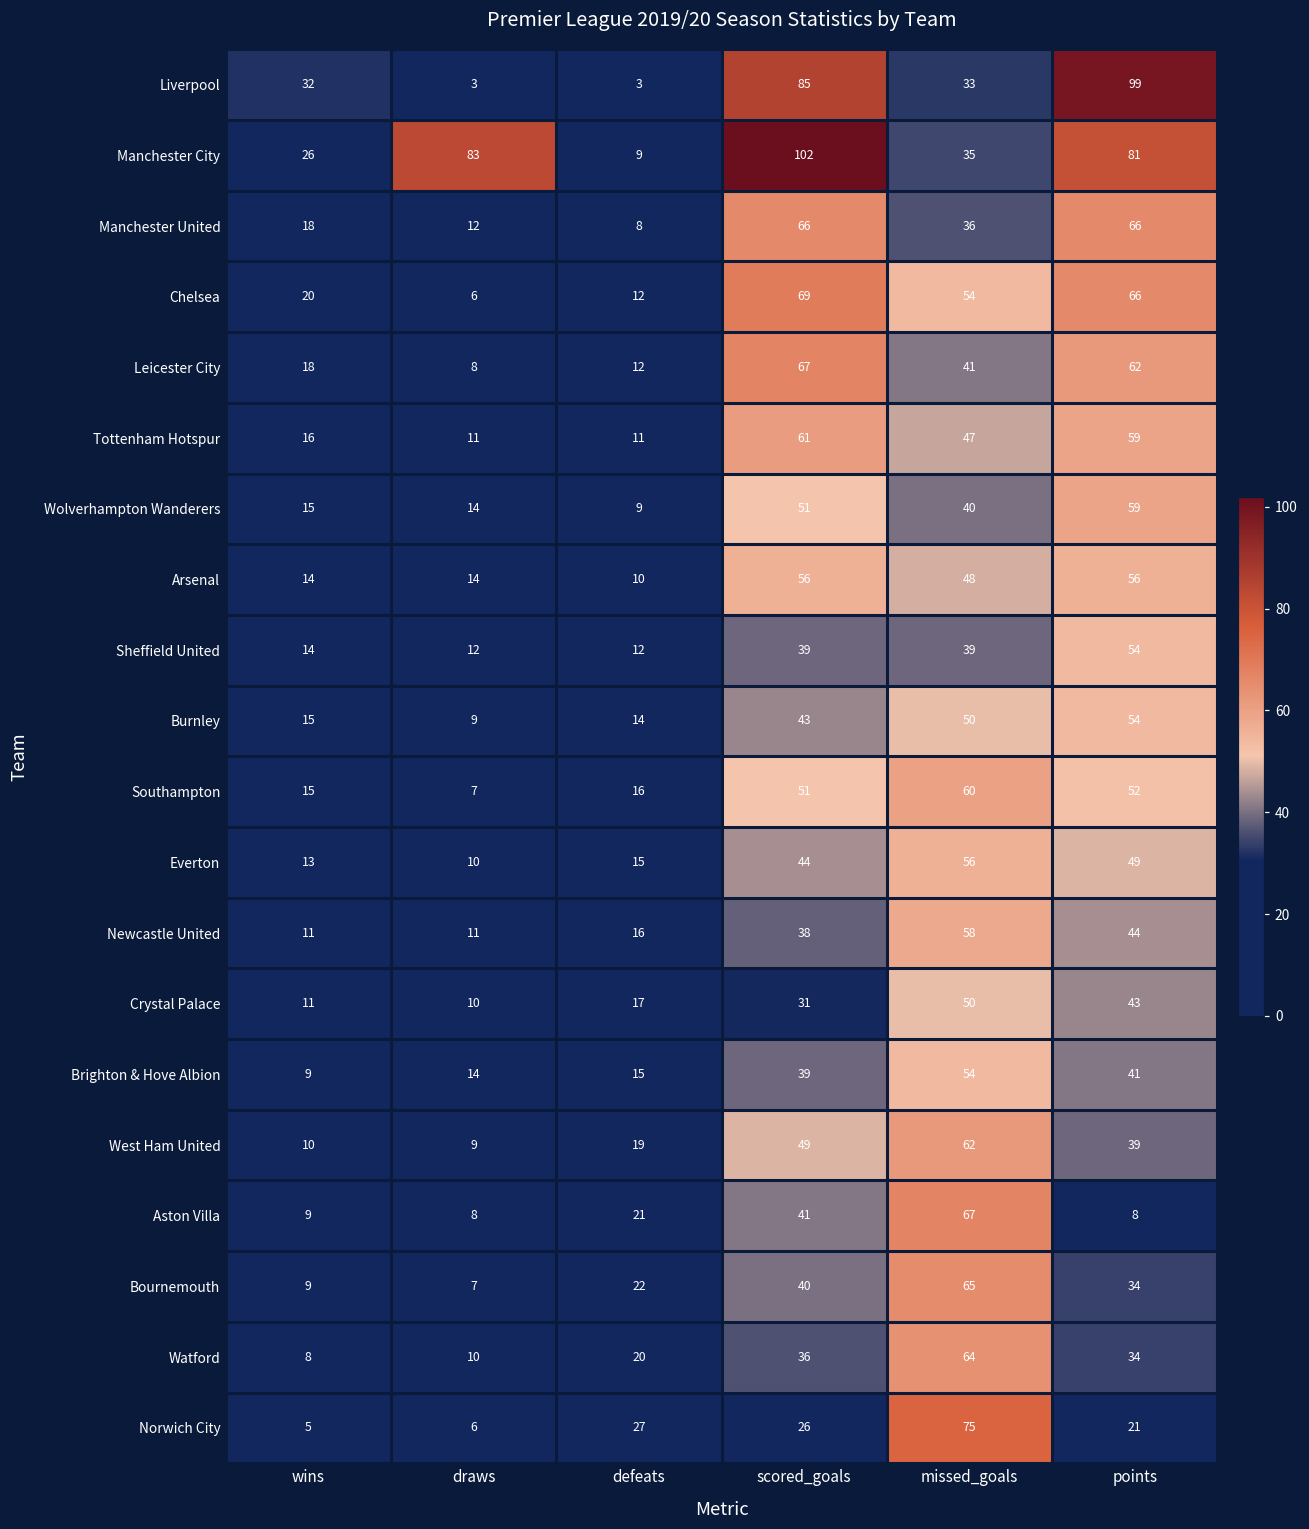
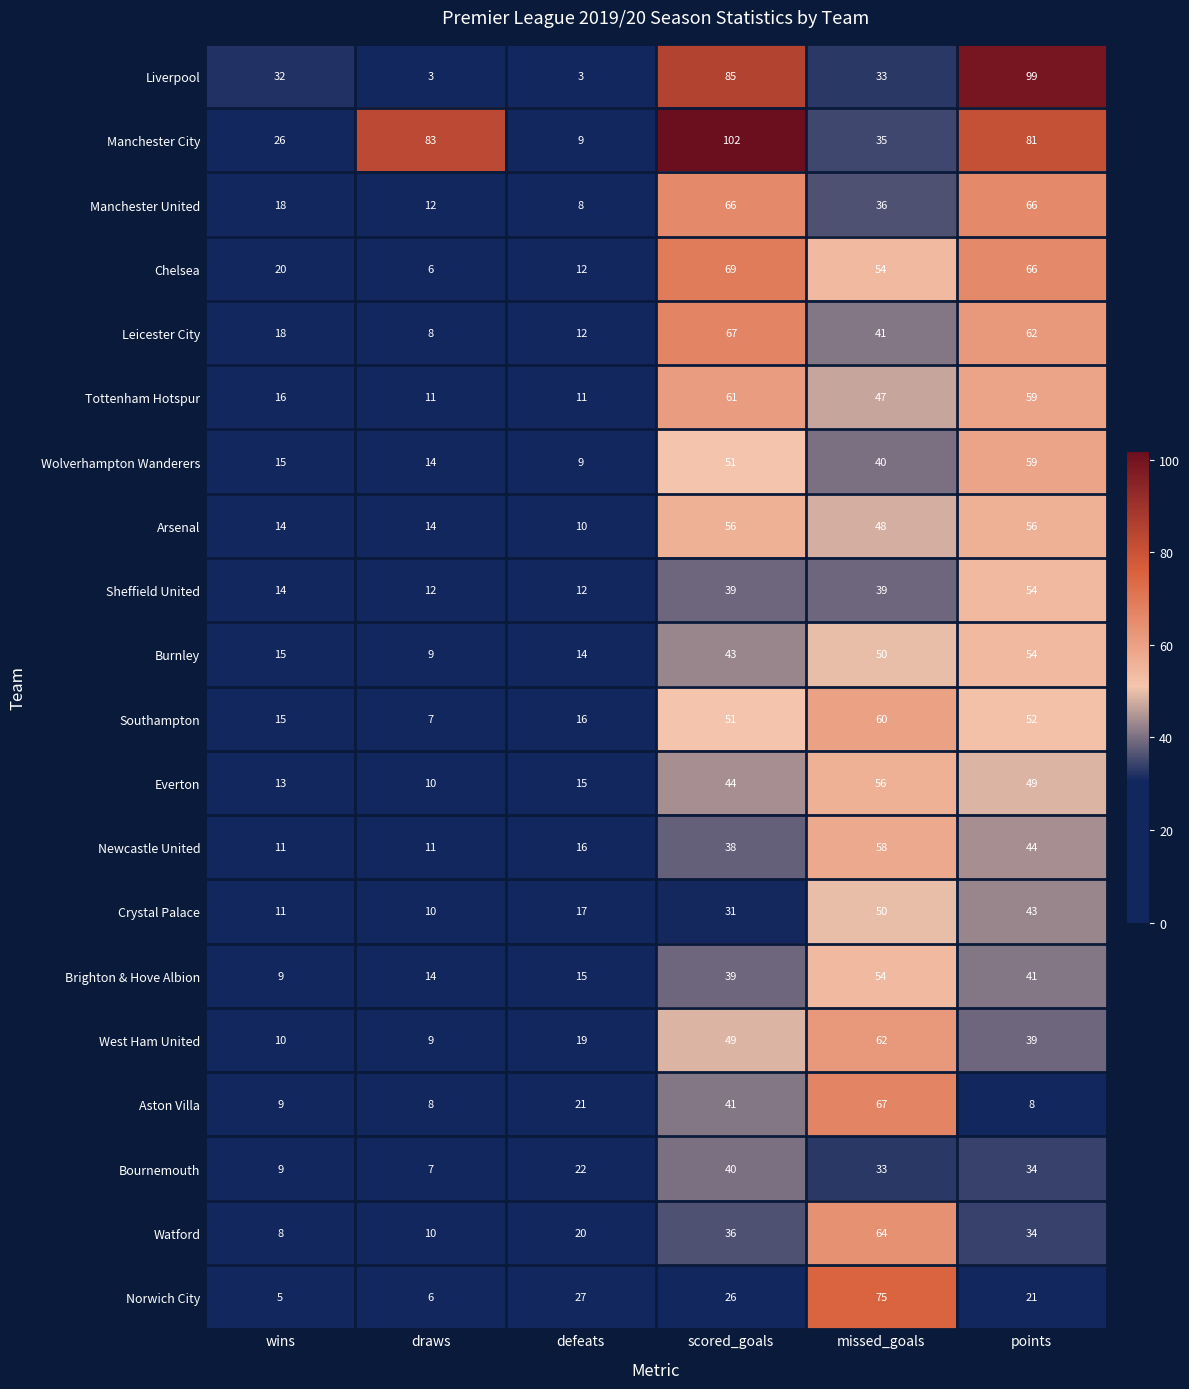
Bournemouth, missed_goals: 65 -> 33
